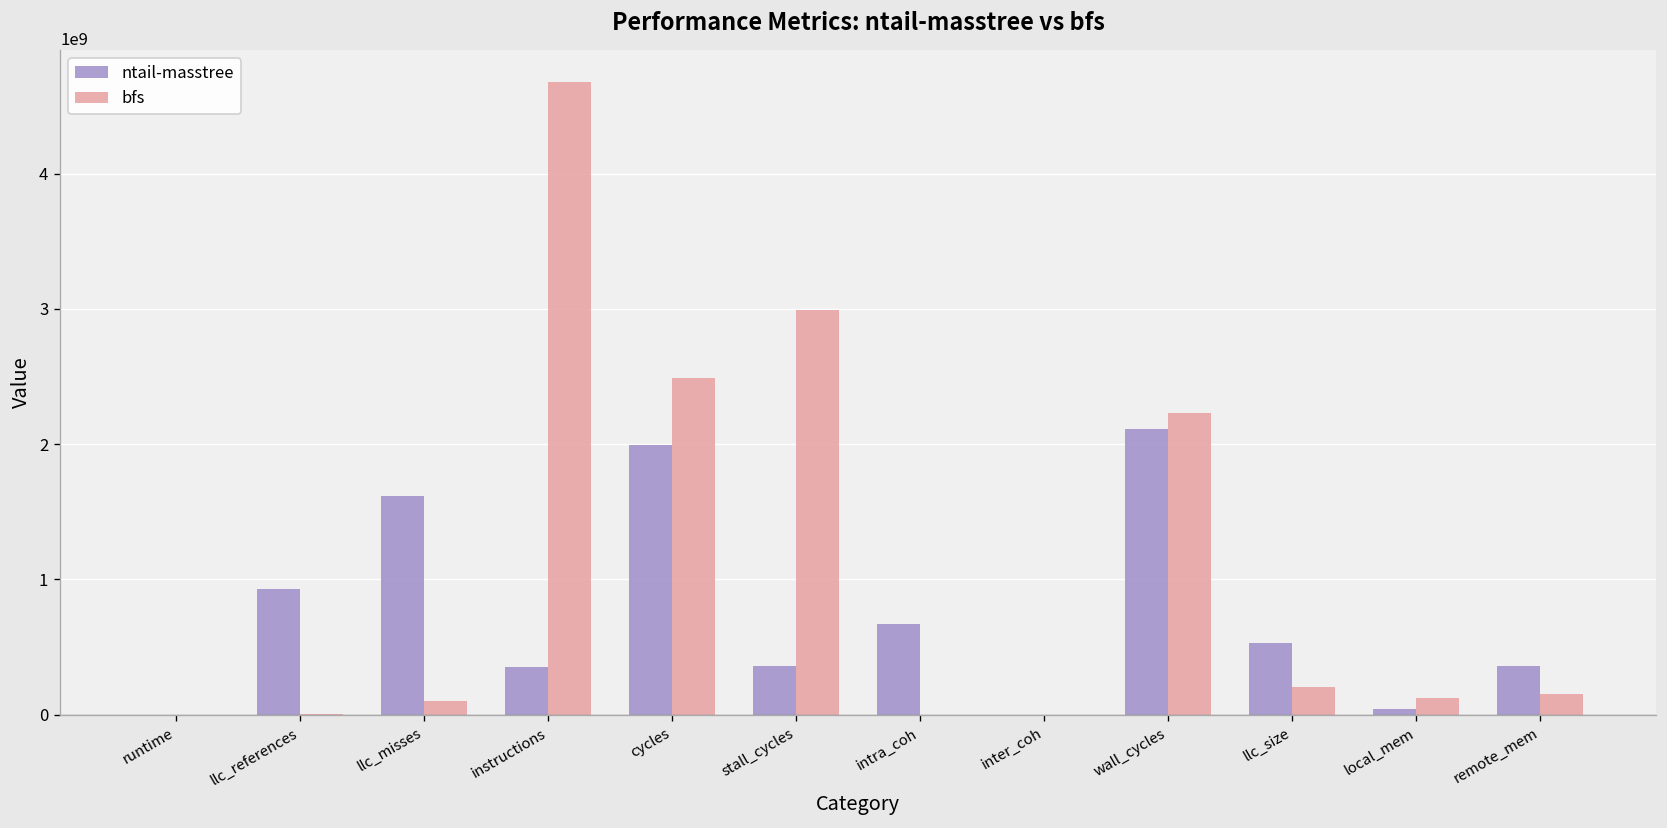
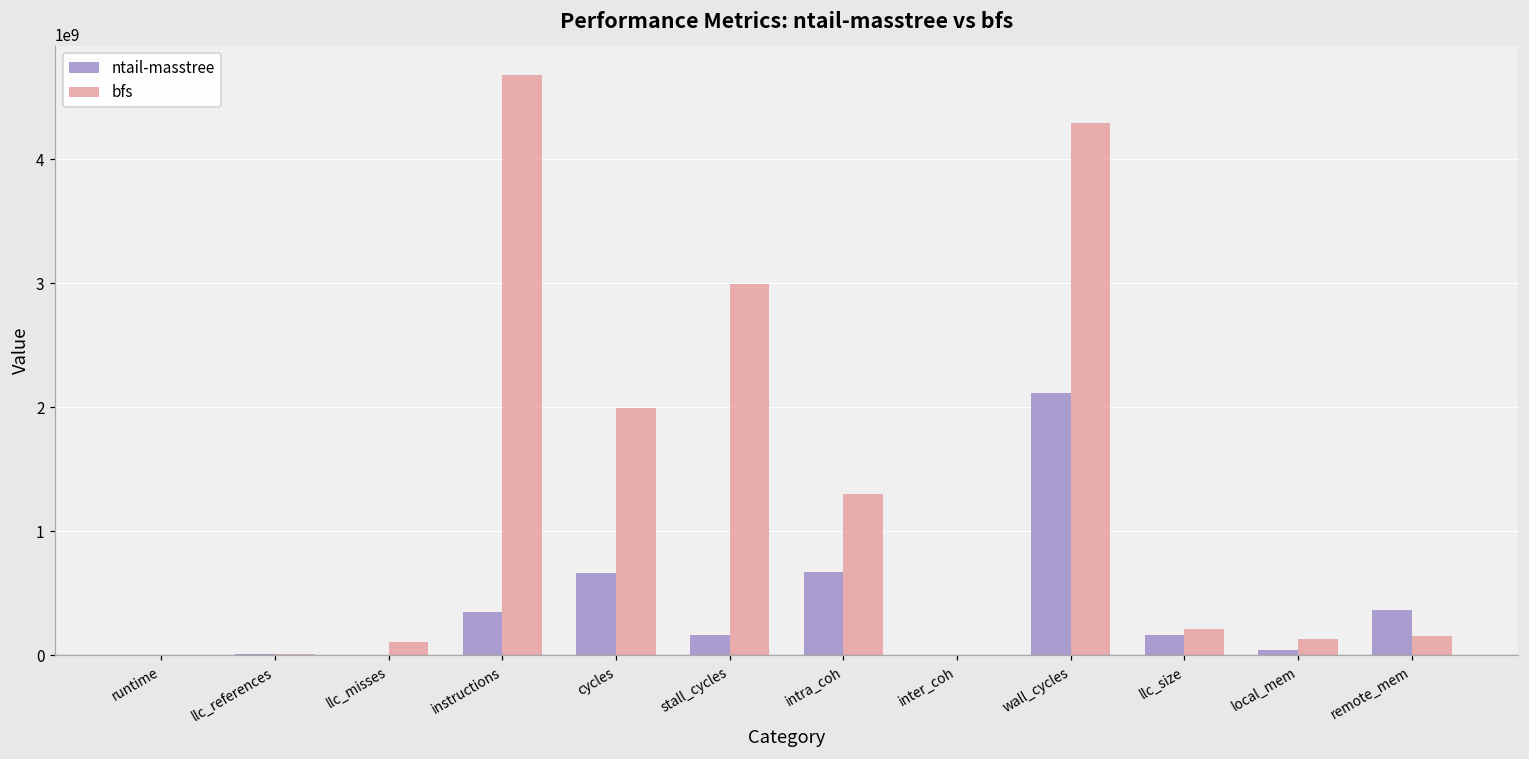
ntail-masstree, llc_references: 930000000 -> 10000000
ntail-masstree, llc_misses: 1620000000 -> 0
ntail-masstree, cycles: 1990000000 -> 670000000
bfs, cycles: 2490000000 -> 1990000000
ntail-masstree, stall_cycles: 360000000 -> 160000000
bfs, intra_coh: 0 -> 1300000000
bfs, wall_cycles: 2230000000 -> 4290000000
ntail-masstree, llc_size: 530000000 -> 160000000
